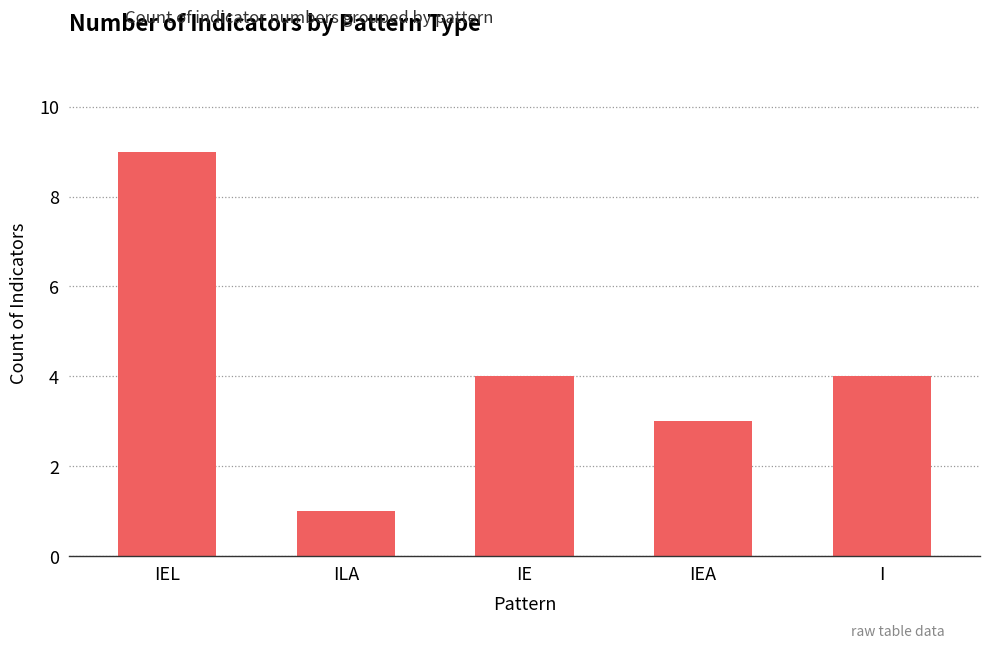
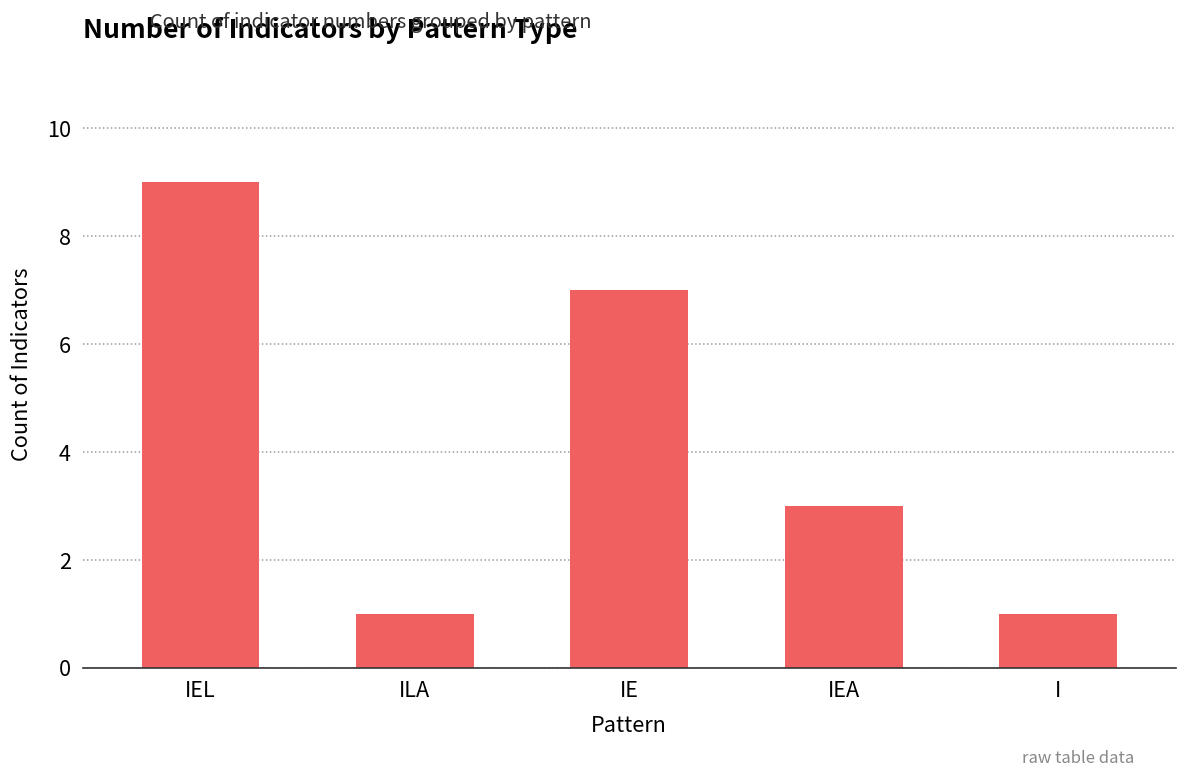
IE: 4 -> 7
I: 4 -> 1
